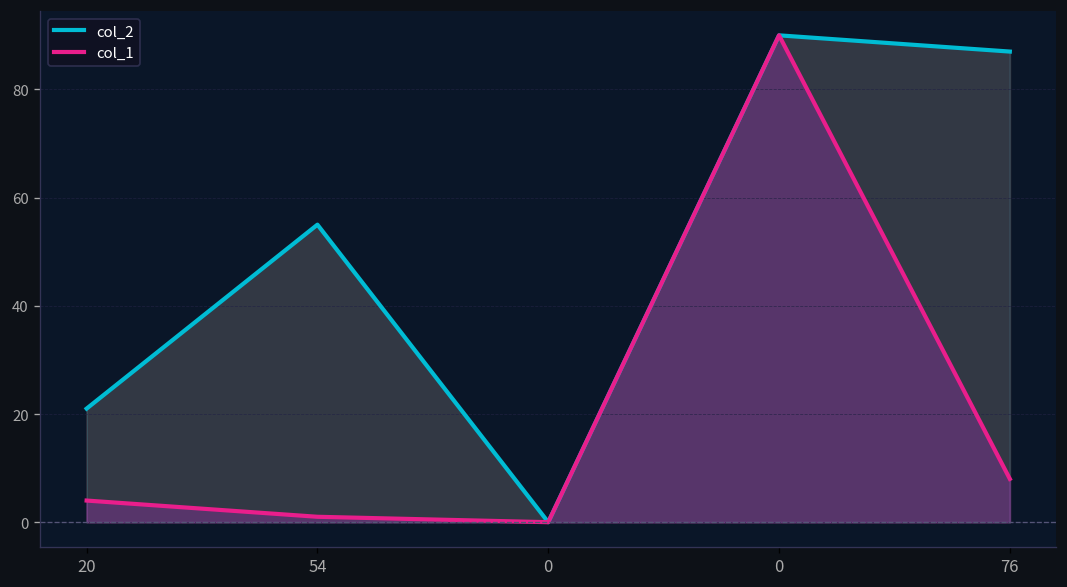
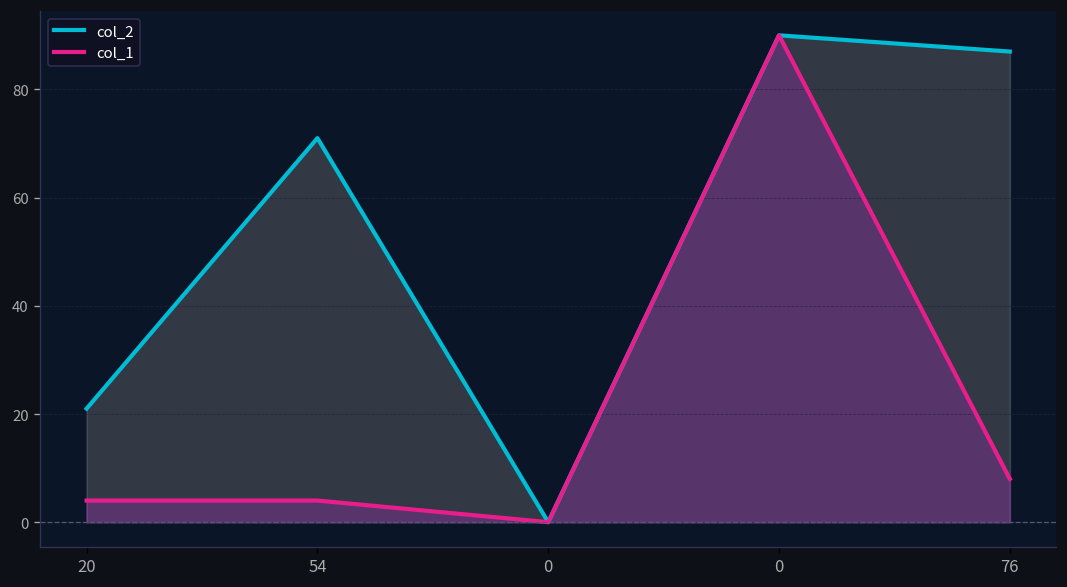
col_2, 54: 55 -> 71
col_1, 54: 1 -> 4
